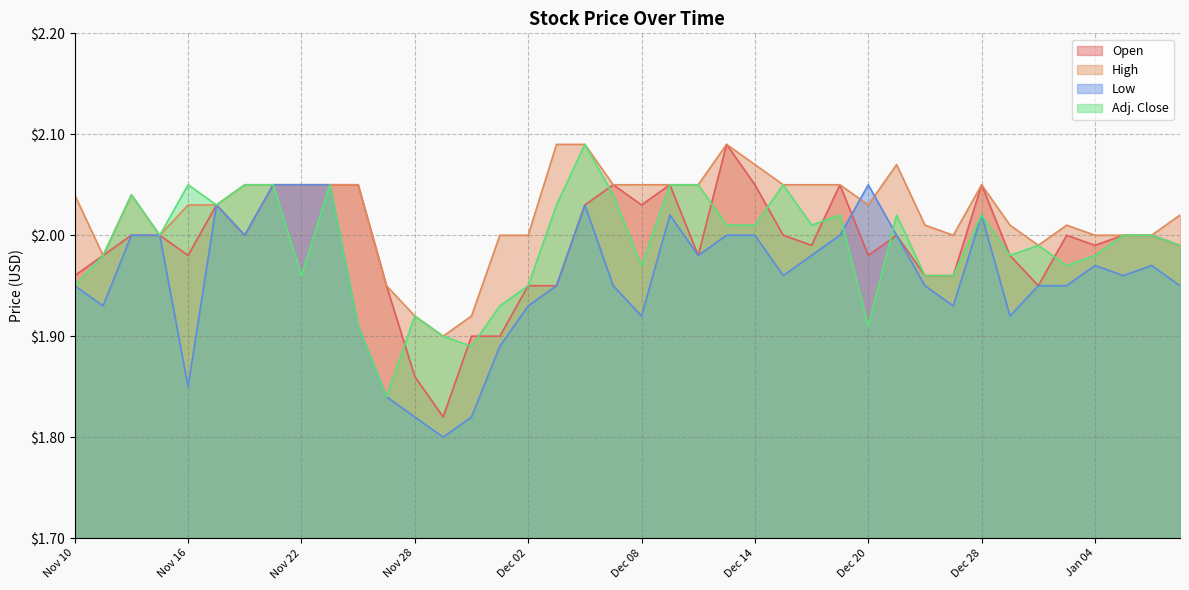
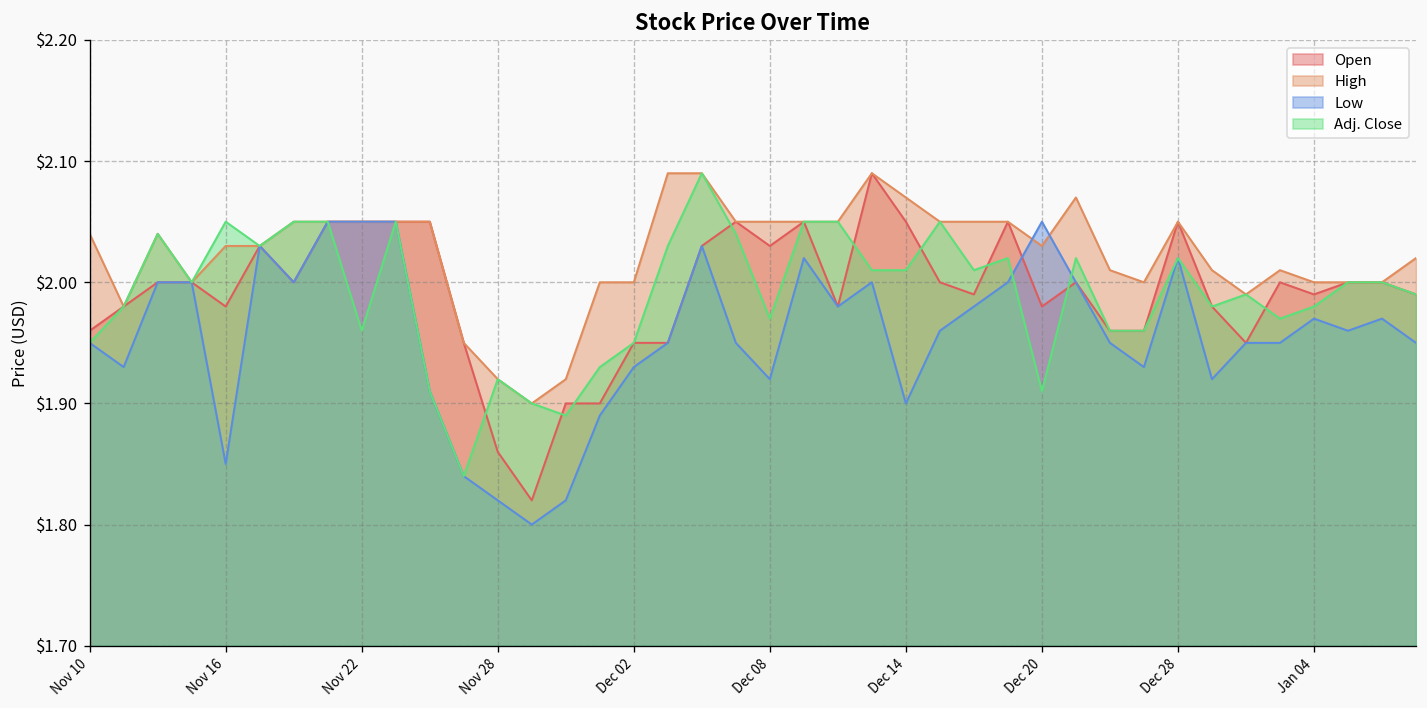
Low, Dec 14: $2.0 -> $1.9
